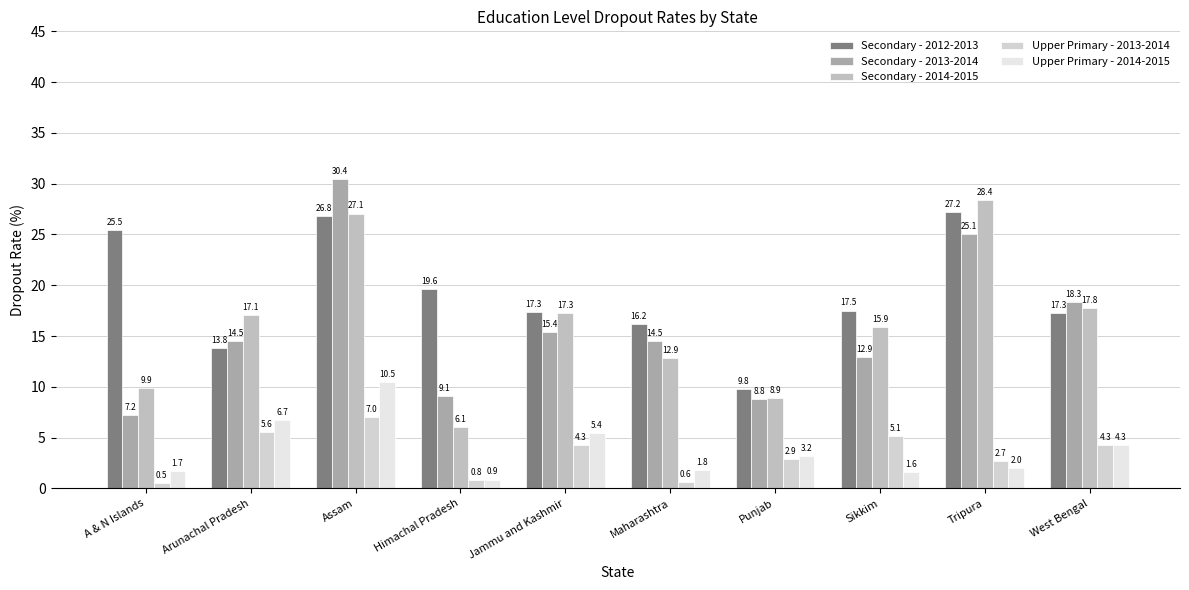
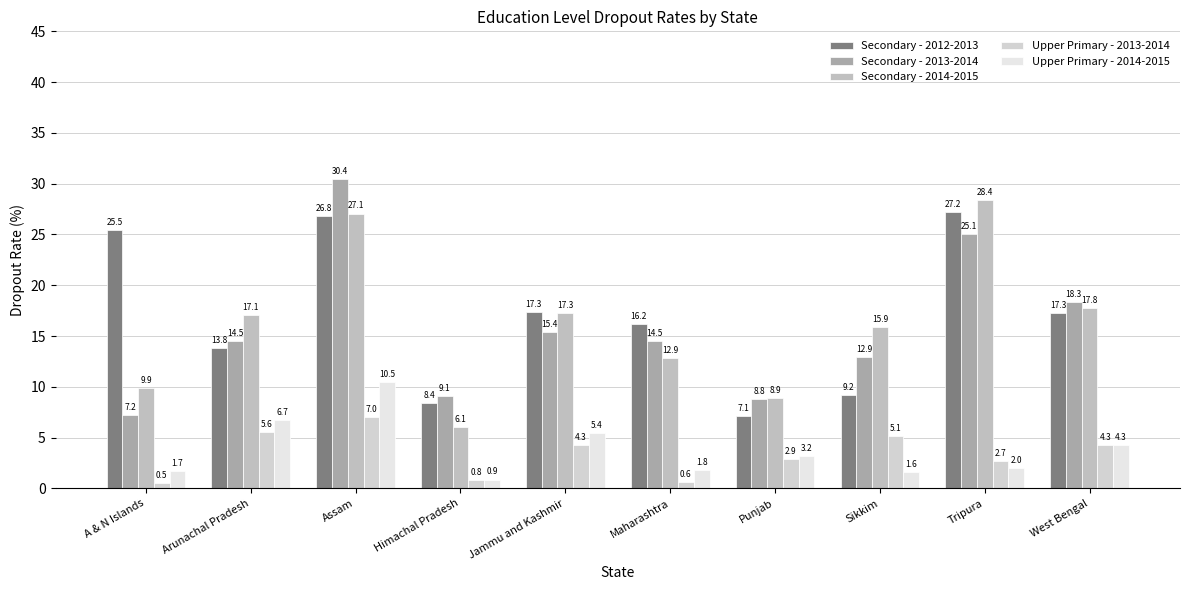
Secondary - 2012-2013, Himachal Pradesh: 19.6 -> 8.4
Secondary - 2012-2013, Punjab: 9.8 -> 7.1
Secondary - 2012-2013, Sikkim: 17.5 -> 9.2
